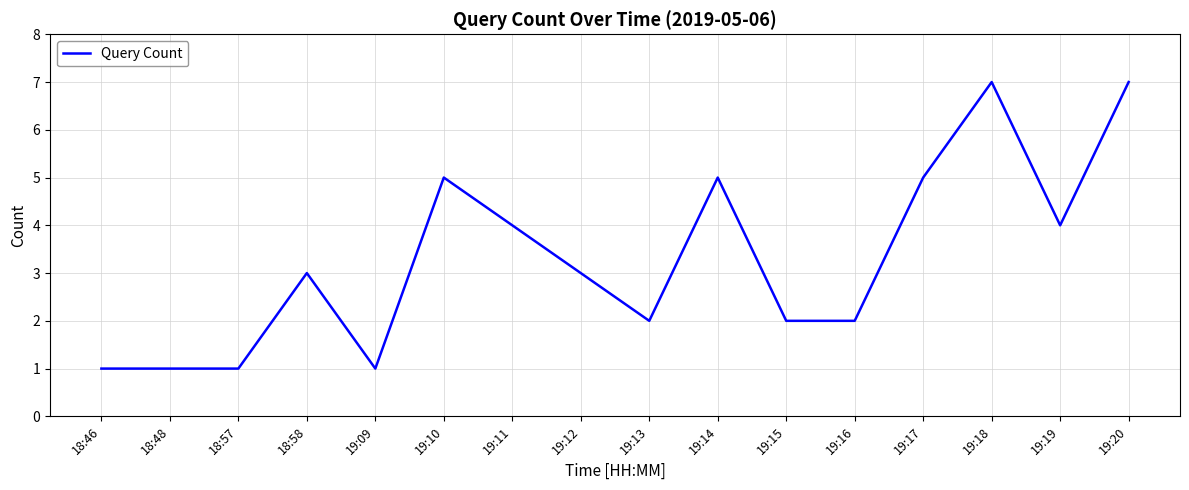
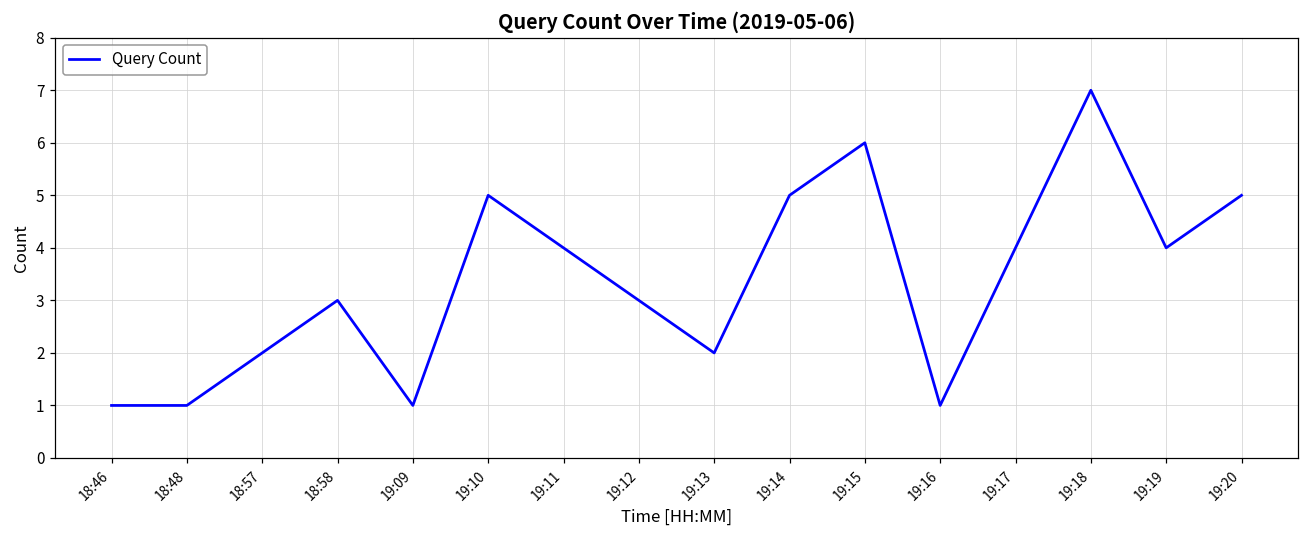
18:57: 1 -> 2
19:15: 2 -> 6
19:16: 2 -> 1
19:17: 5 -> 4
19:20: 7 -> 5
